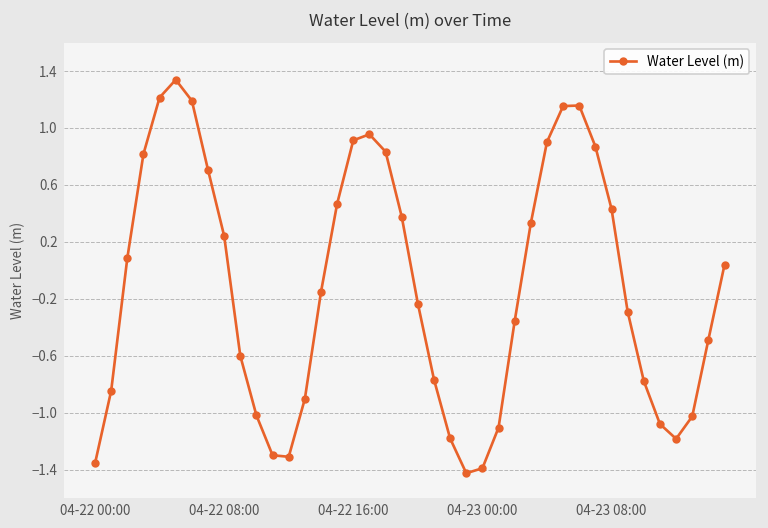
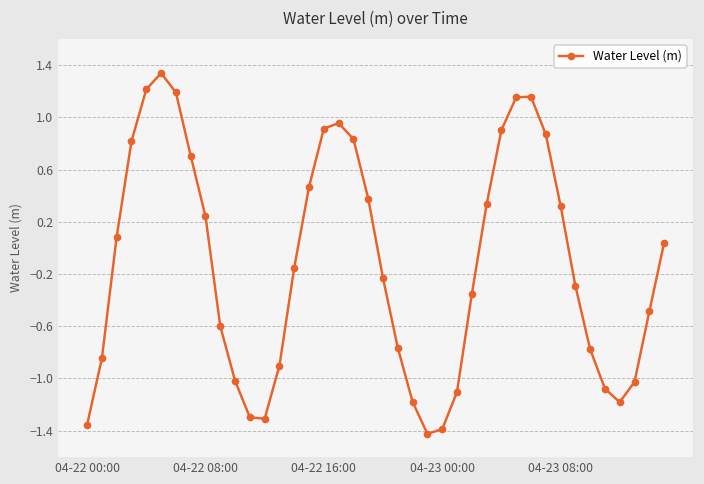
04-23 08:00: 0.43 -> 0.32
